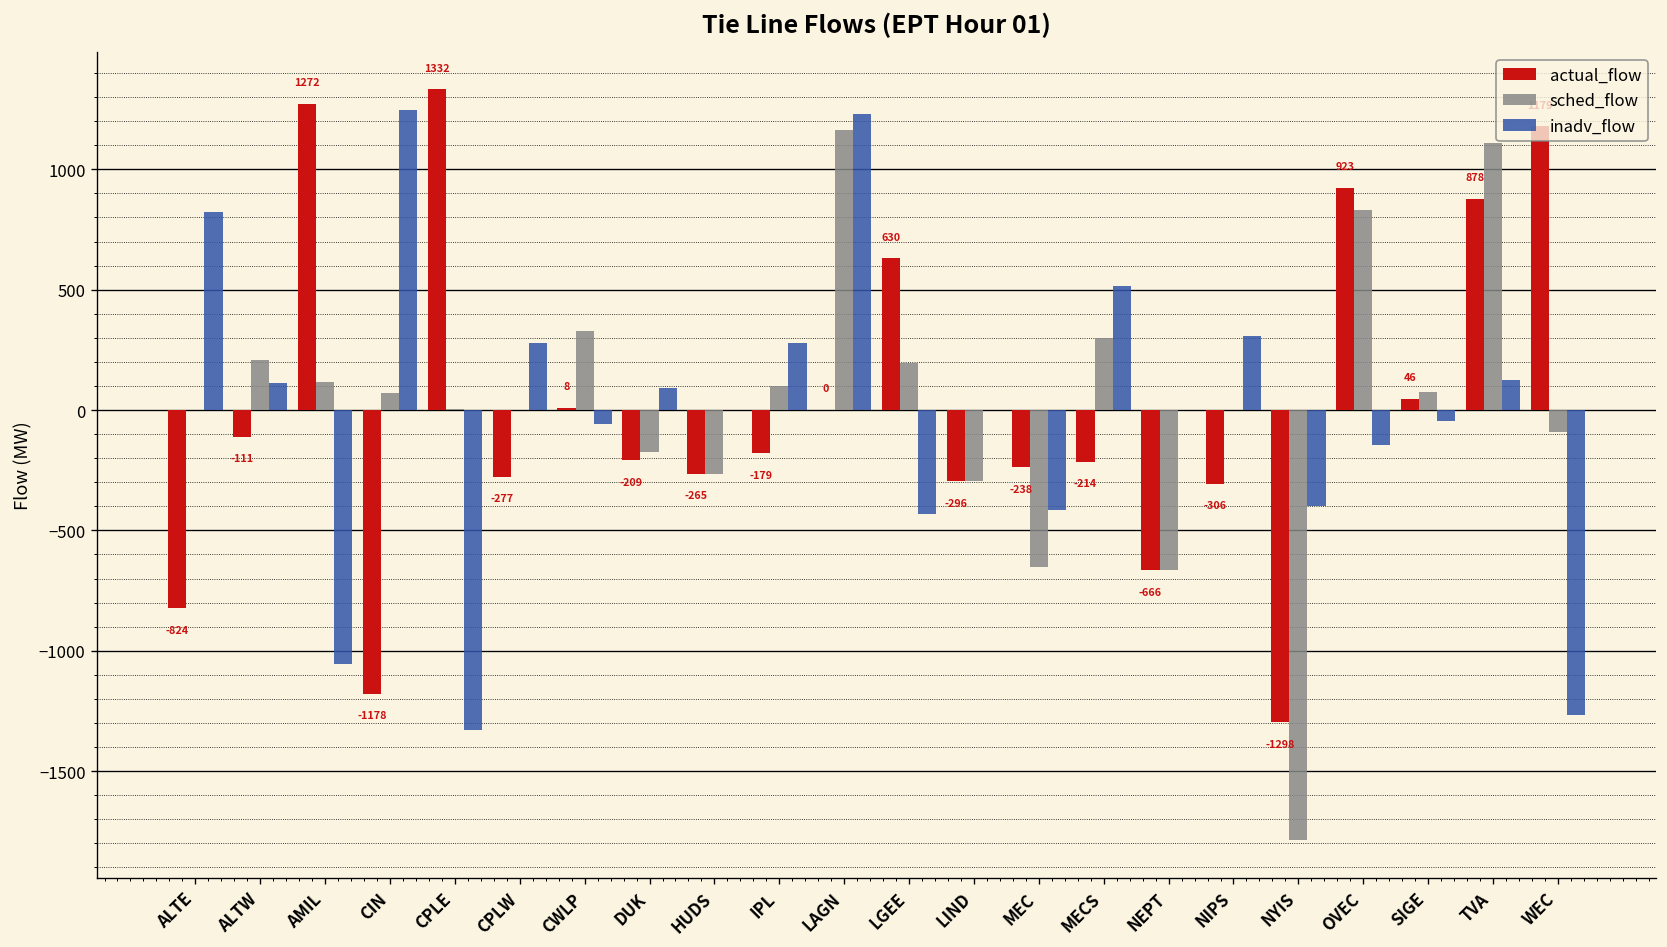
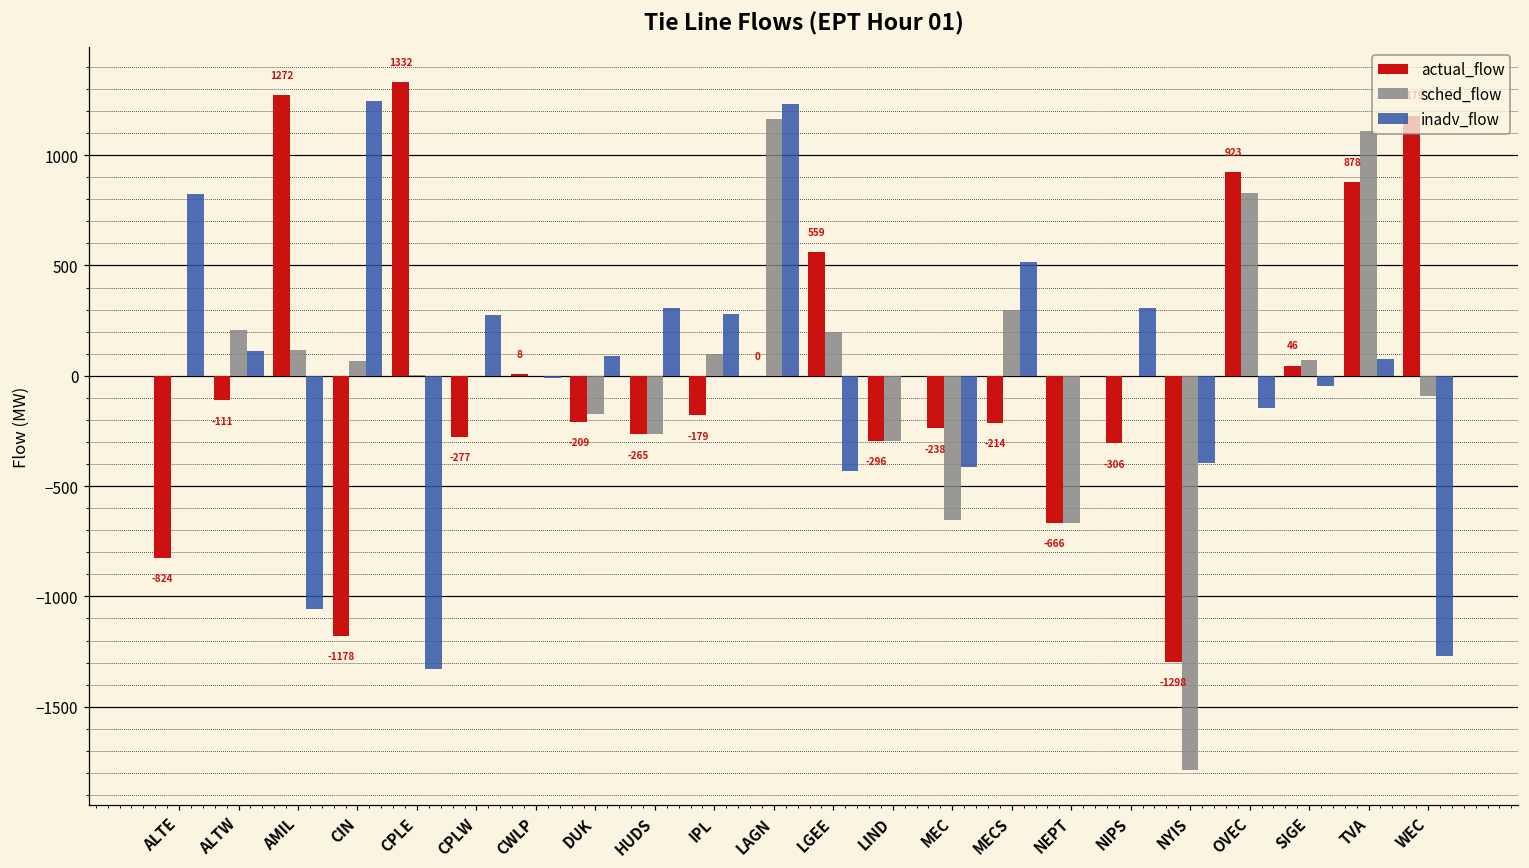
sched_flow, CWLP: 330 -> 0
inadv_flow, CWLP: -60 -> -10
inadv_flow, HUDS: 0 -> 310
actual_flow, LGEE: 630 -> 559
inadv_flow, TVA: 120 -> 80
